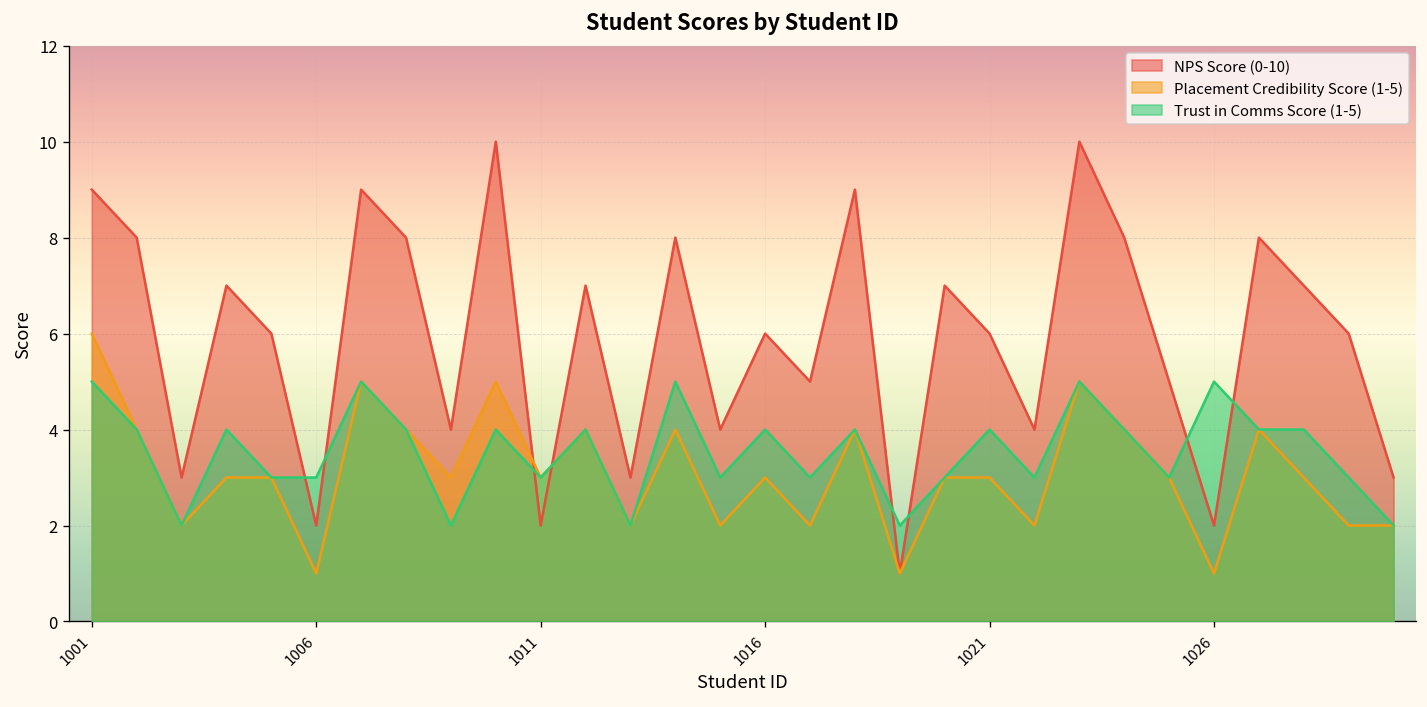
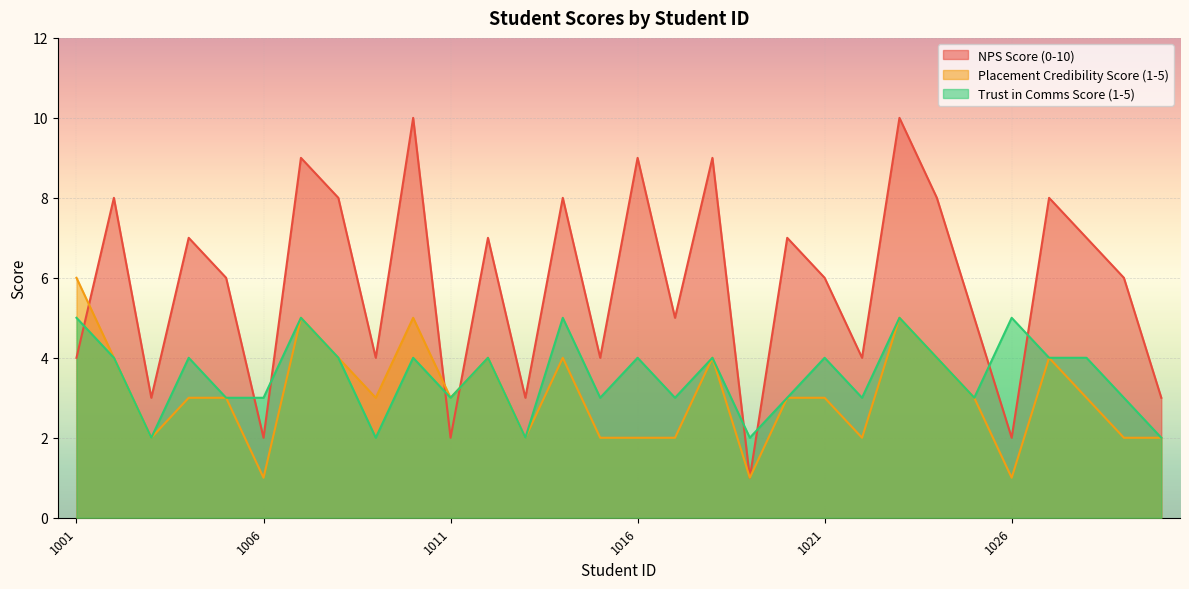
NPS Score (0-10), 1001: 9 -> 4
NPS Score (0-10), 1016: 6 -> 9
Placement Credibility Score (1-5), 1016: 3 -> 2
